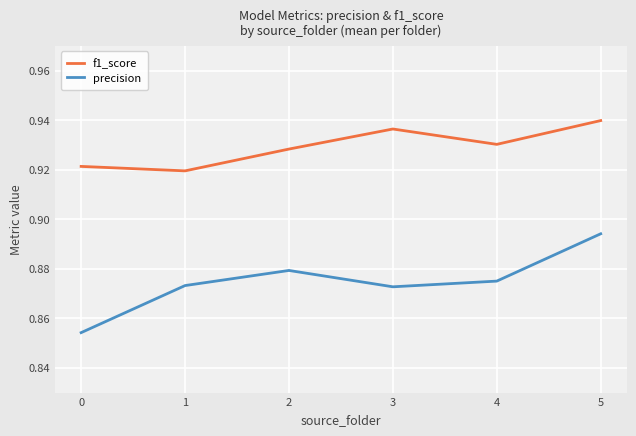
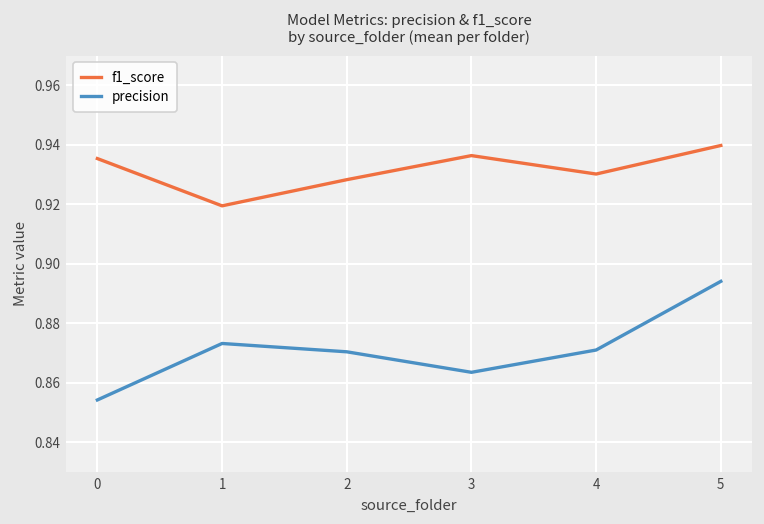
f1_score, 0: 0.921 -> 0.935
precision, 2: 0.879 -> 0.870
precision, 3: 0.873 -> 0.864
precision, 4: 0.875 -> 0.871
